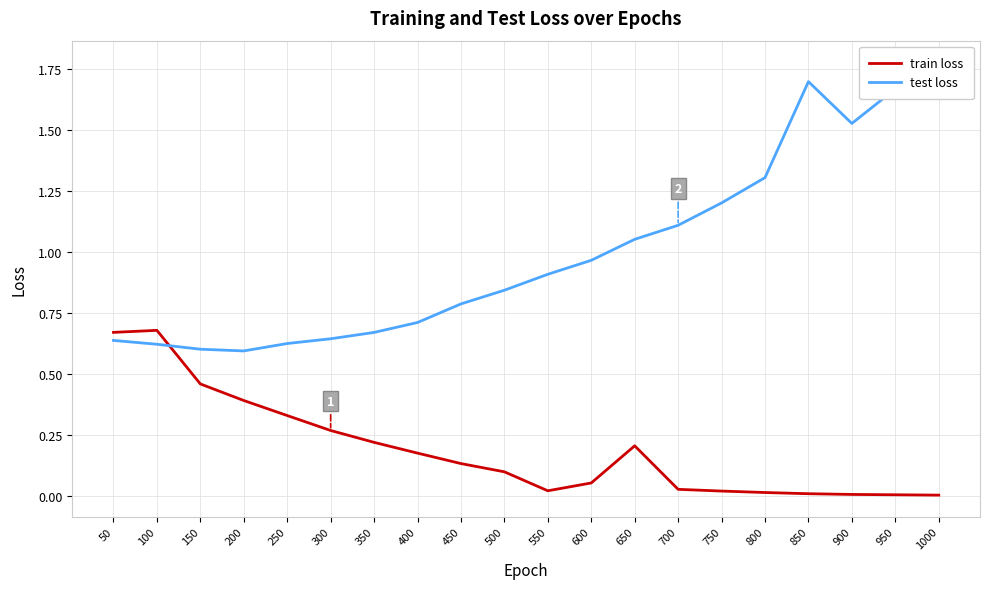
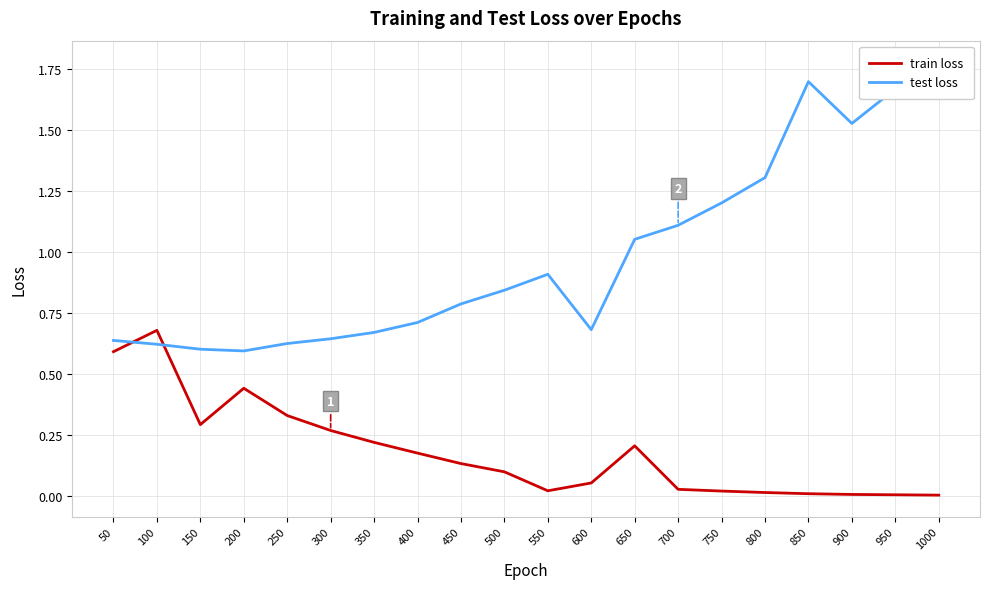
train loss, 50: 0.67 -> 0.59
train loss, 150: 0.46 -> 0.29
train loss, 200: 0.39 -> 0.44
test loss, 600: 0.97 -> 0.68
